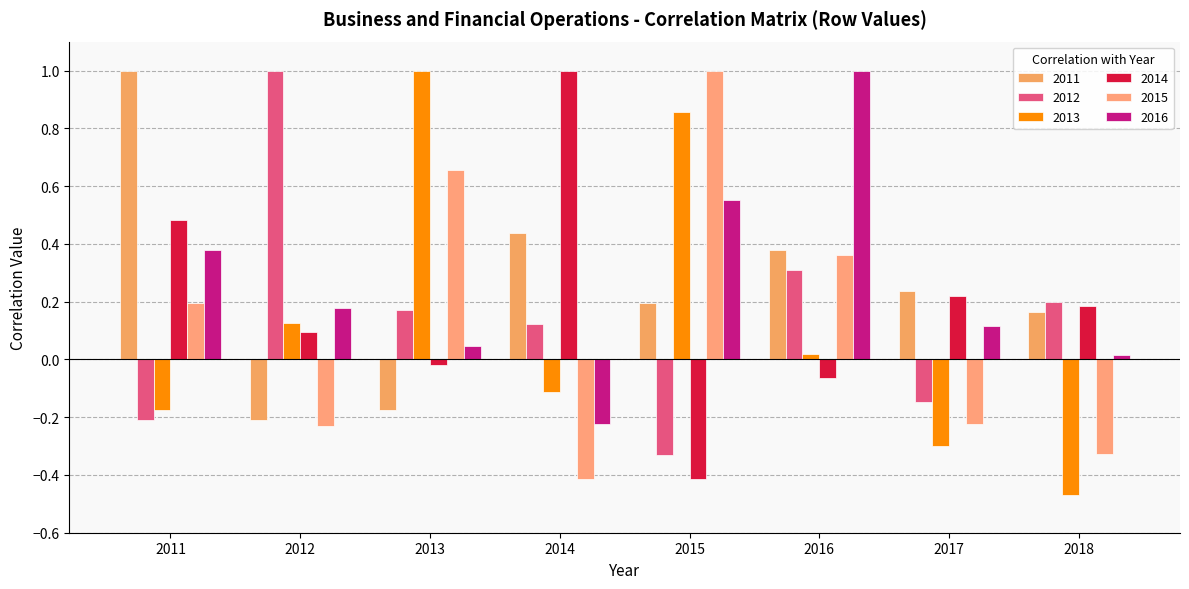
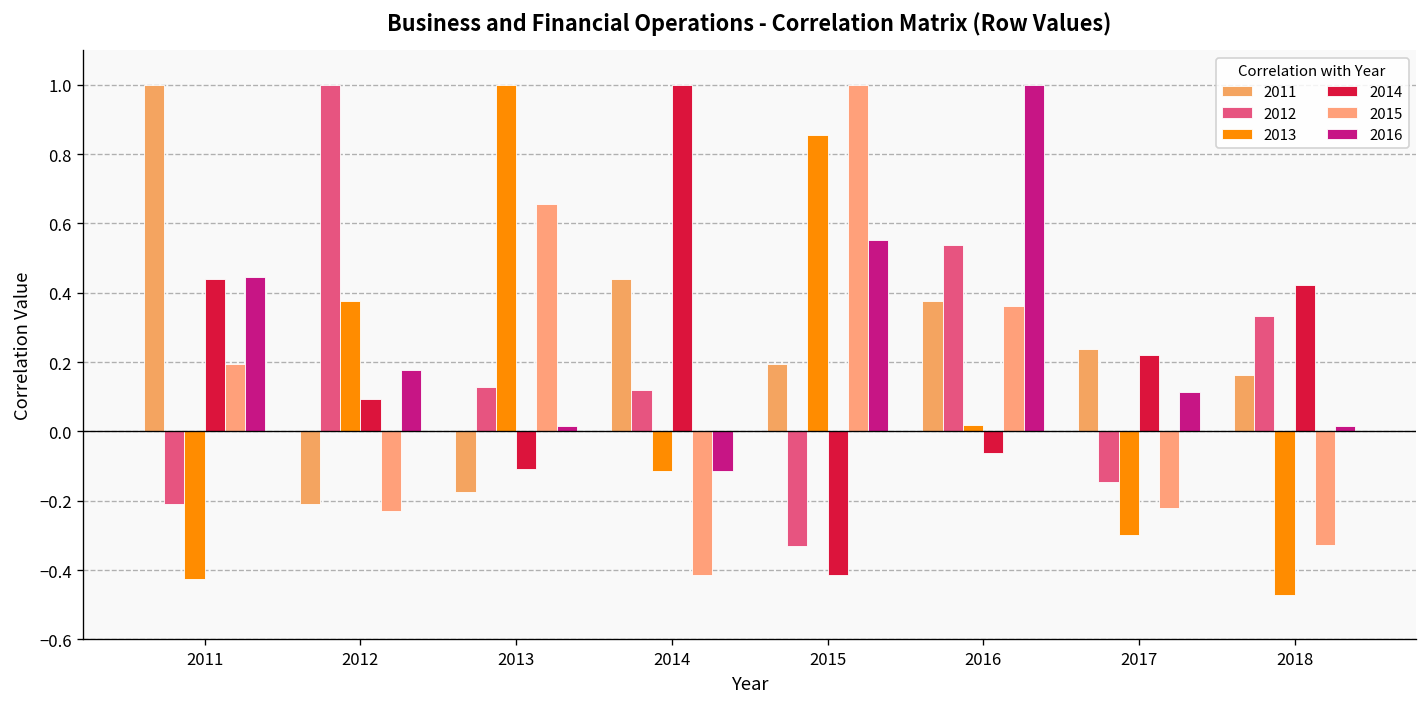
2013, 2011: -0.17 -> -0.43
2014, 2011: 0.48 -> 0.44
2016, 2011: 0.38 -> 0.44
2013, 2012: 0.13 -> 0.38
2012, 2013: 0.17 -> 0.13
2014, 2013: -0.02 -> -0.11
2016, 2013: 0.05 -> 0.02
2016, 2014: -0.22 -> -0.11
2012, 2016: 0.31 -> 0.54
2012, 2018: 0.20 -> 0.33
2014, 2018: 0.19 -> 0.42
